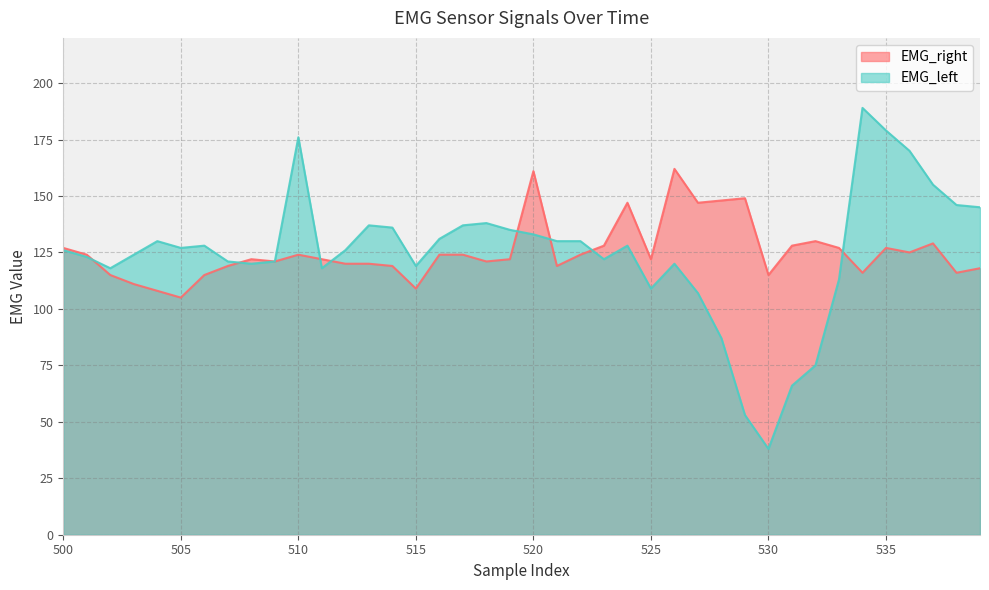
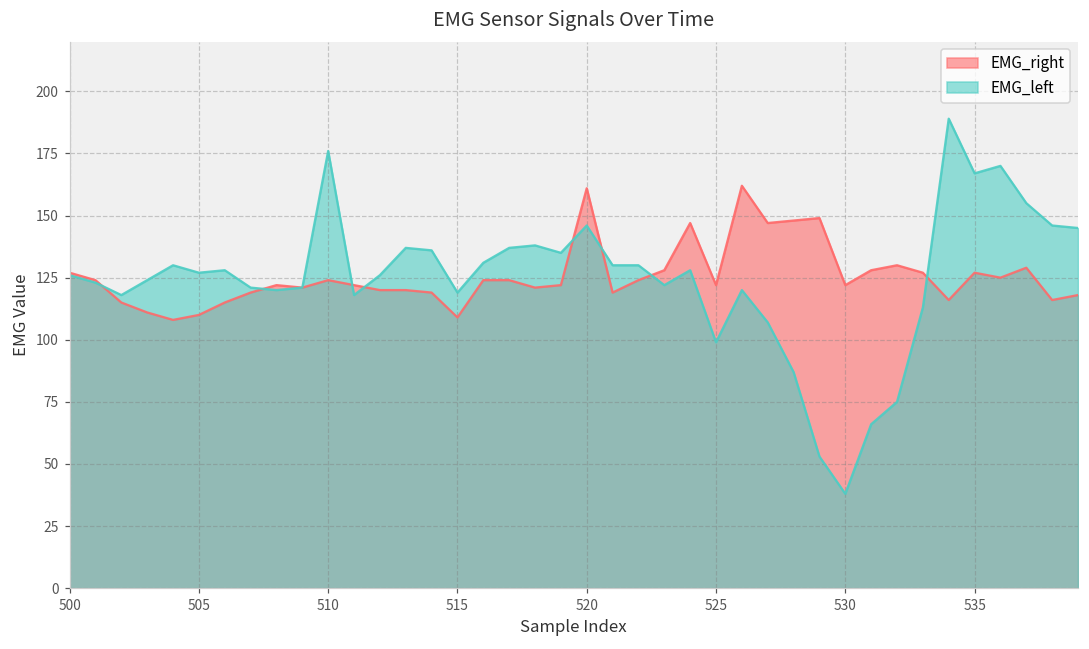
EMG_right, 505: 105 -> 110
EMG_left, 520: 133 -> 146
EMG_left, 525: 109 -> 99
EMG_right, 530: 115 -> 122
EMG_left, 535: 179 -> 167
